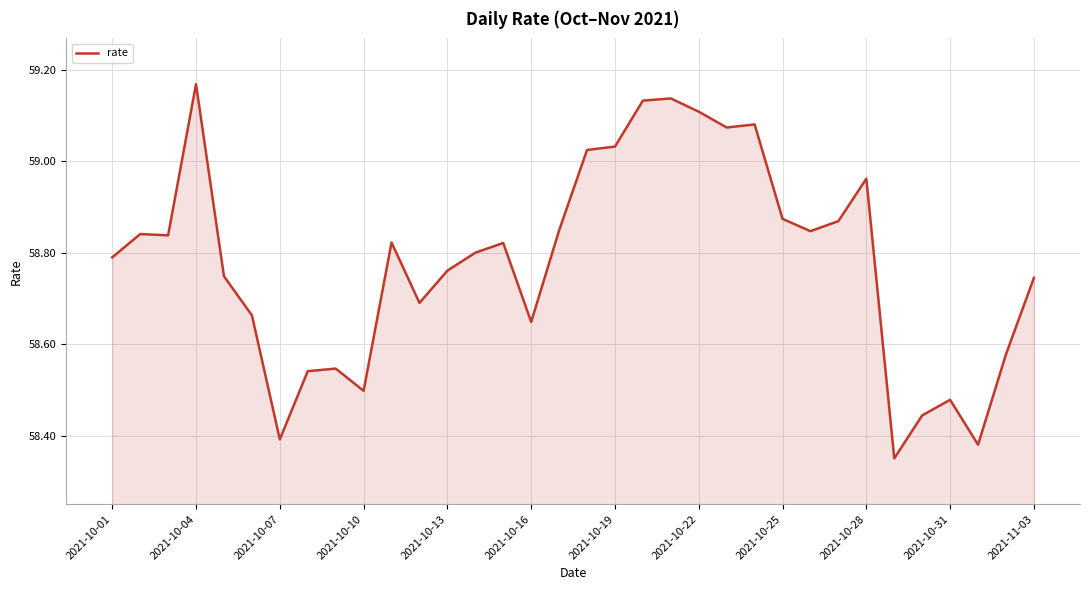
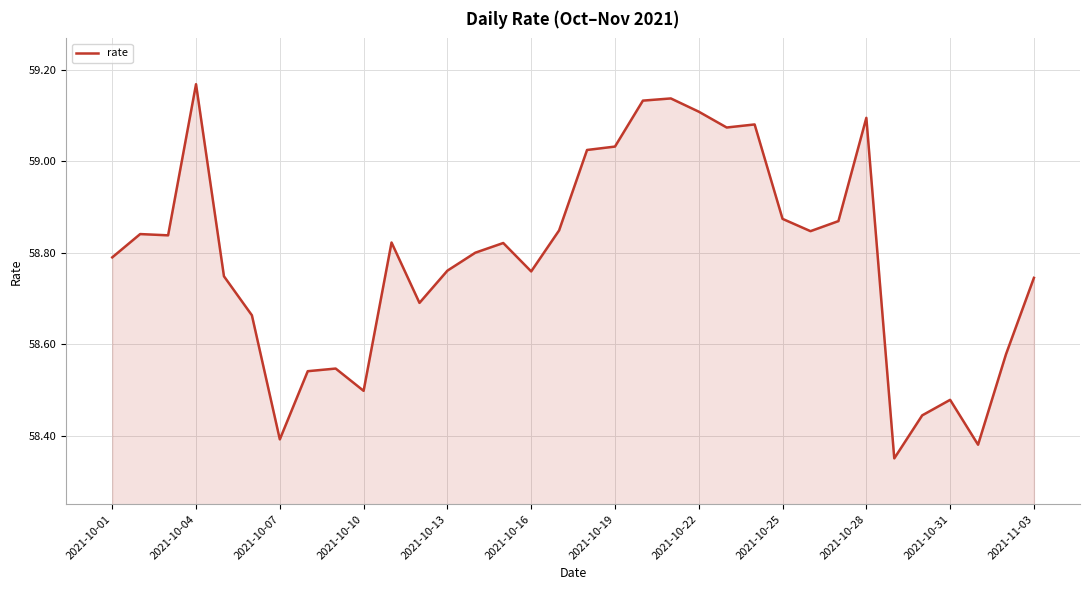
2021-10-16: 58.65 -> 58.76
2021-10-28: 58.96 -> 59.09
